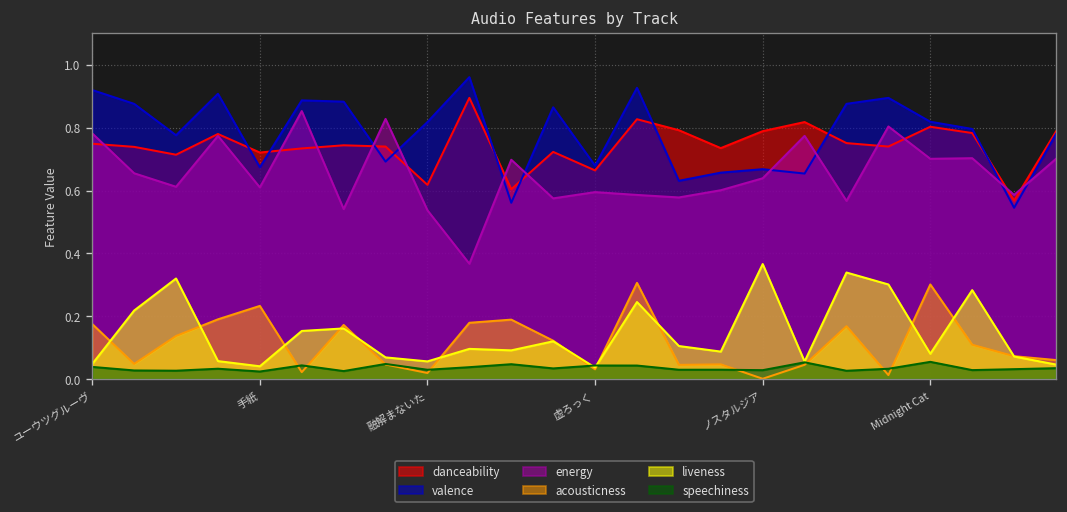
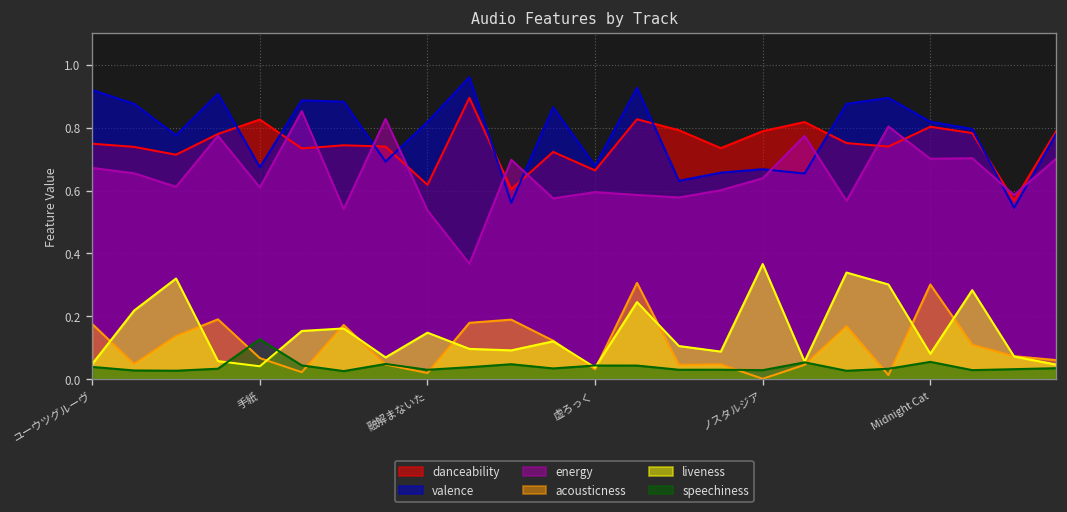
energy, ユーウツグルーヴ: 0.78 -> 0.67
danceability, 手紙: 0.72 -> 0.83
acousticness, 手紙: 0.23 -> 0.07
speechiness, 手紙: 0.02 -> 0.13
liveness, 融解まないた: 0.06 -> 0.15
